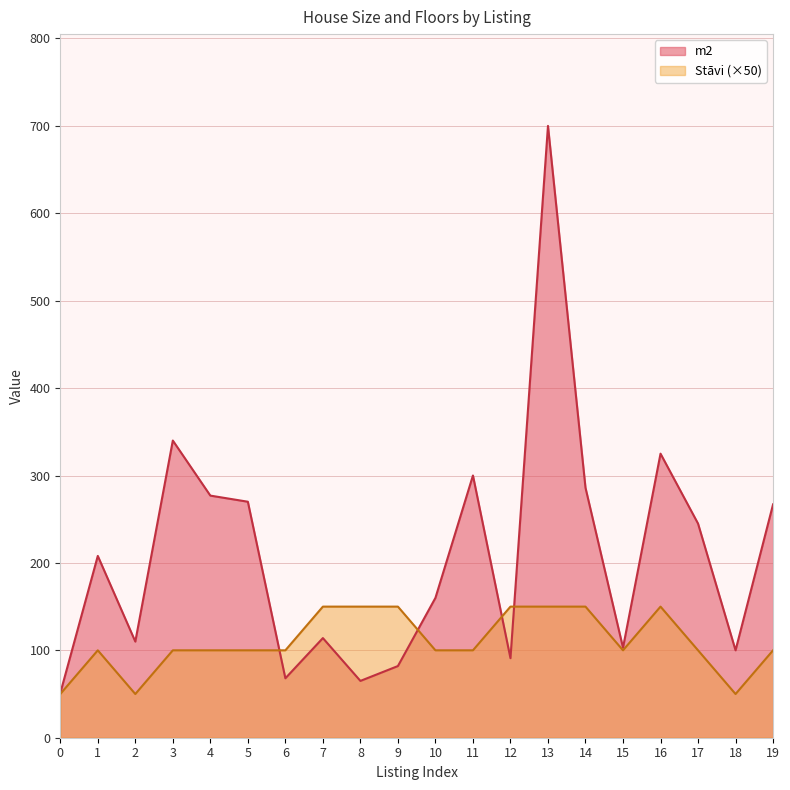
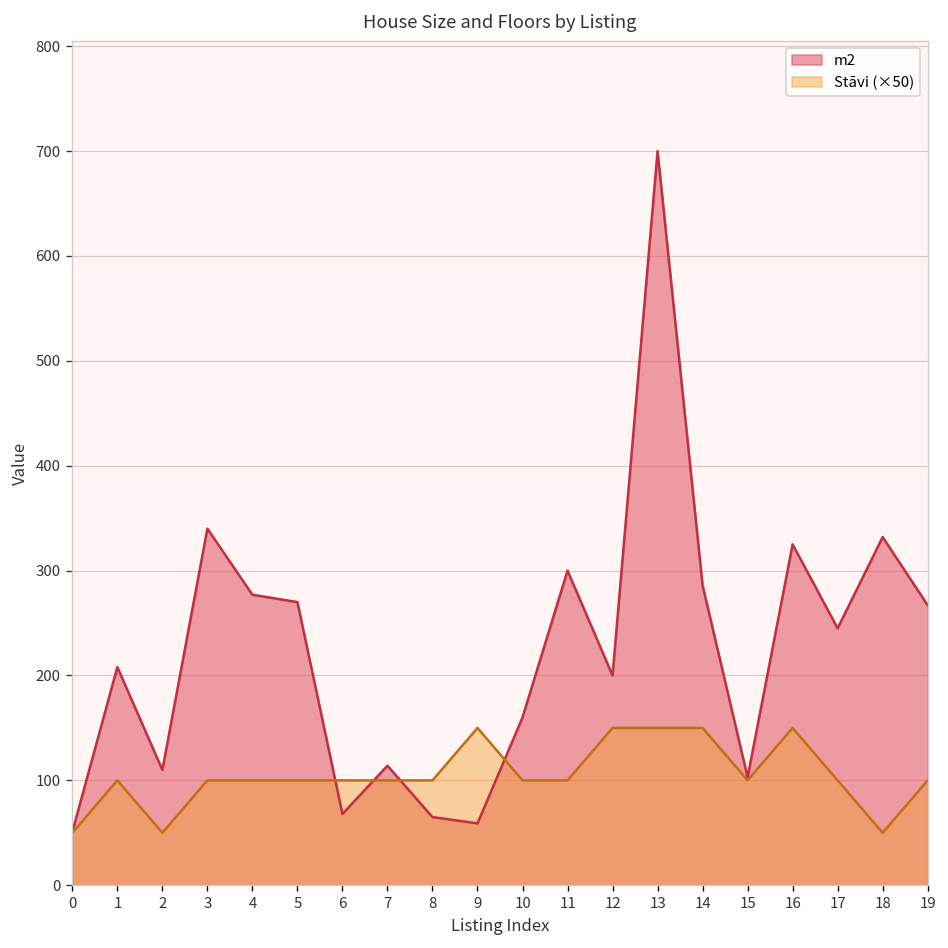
Stāvi (×50), 7: 150 -> 100
Stāvi (×50), 8: 150 -> 100
m2, 9: 80 -> 60
m2, 12: 90 -> 200
m2, 18: 100 -> 330
